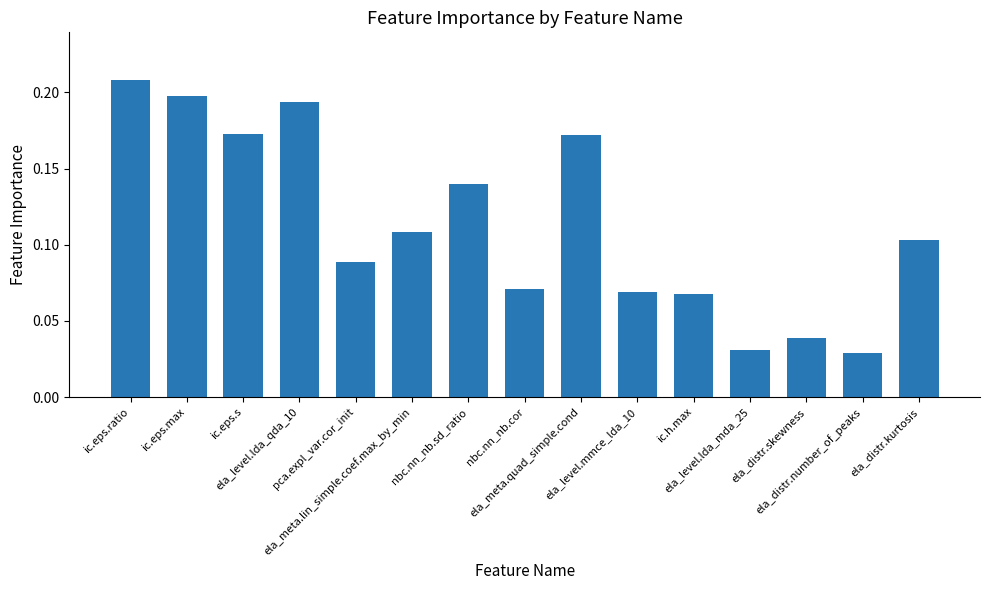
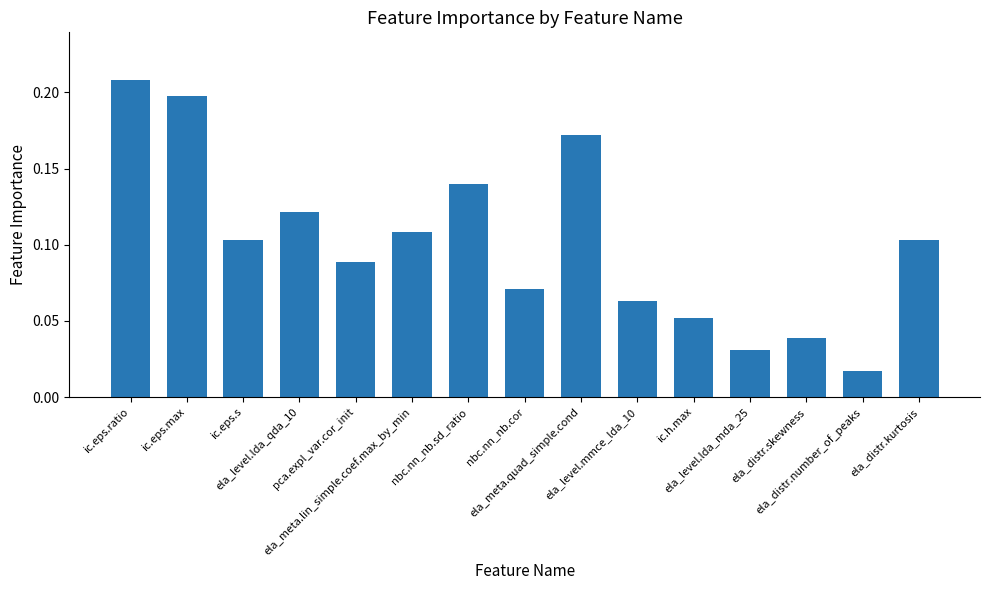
ic.eps.s: 0.173 -> 0.103
ela_level.lda_qda_10: 0.194 -> 0.122
ela_level.mmce_lda_10: 0.069 -> 0.063
ic.h.max: 0.068 -> 0.052
ela_distr.number_of_peaks: 0.029 -> 0.017
